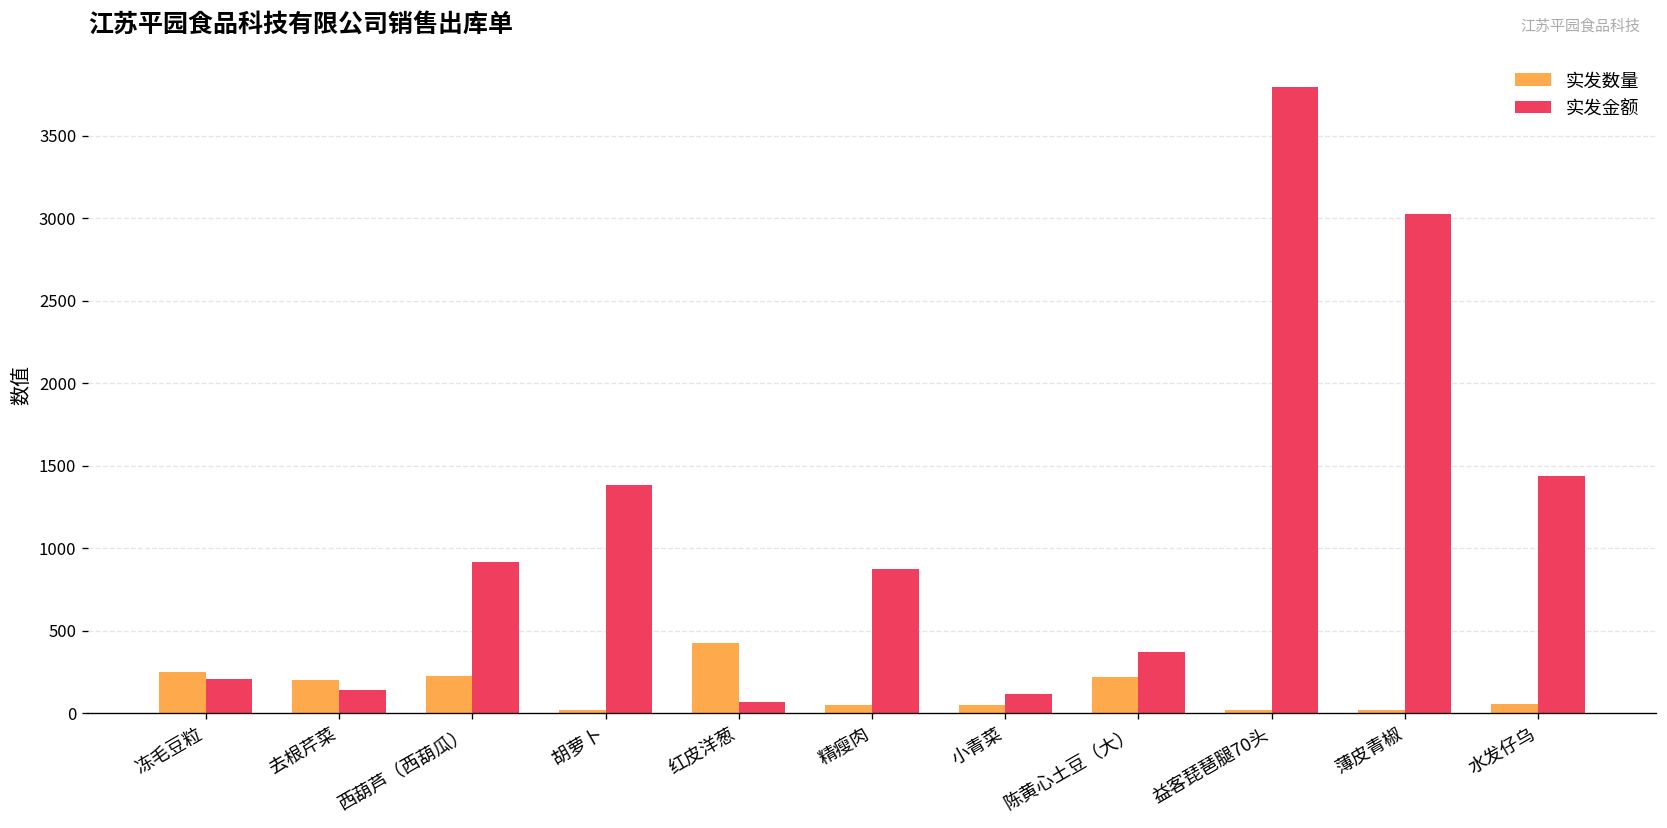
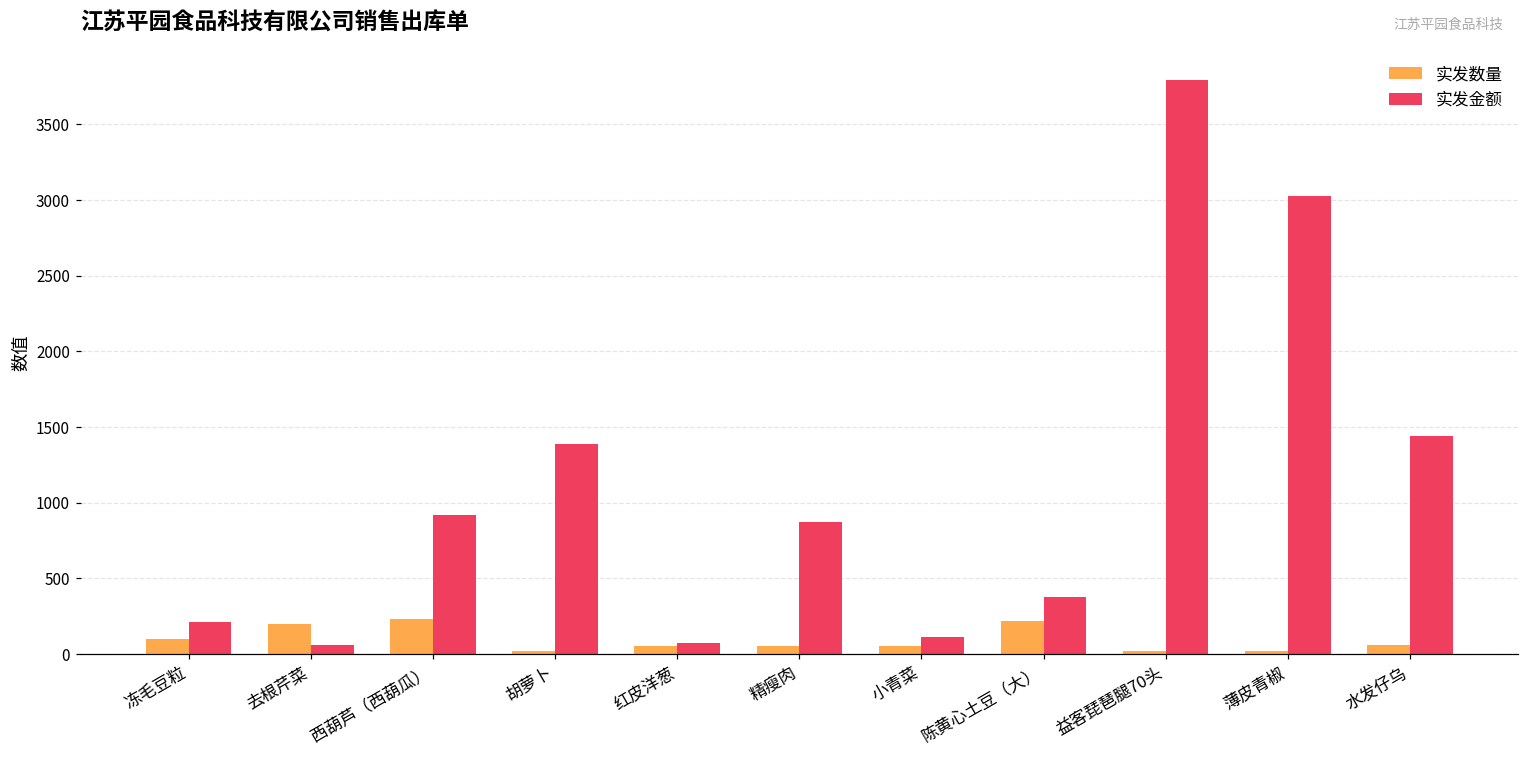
实发数量, 冻毛豆粒: 250 -> 100
实发金额, 去根芹菜: 140 -> 60
实发数量, 红皮洋葱: 430 -> 50
